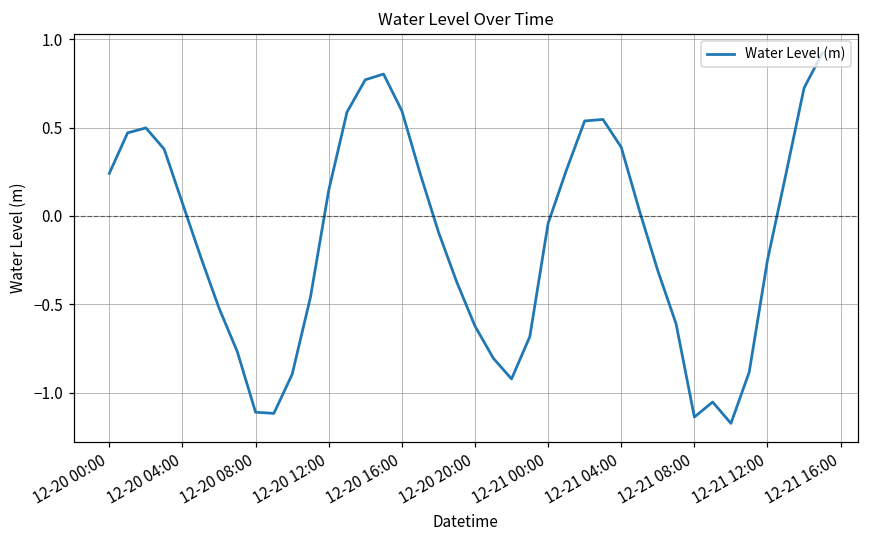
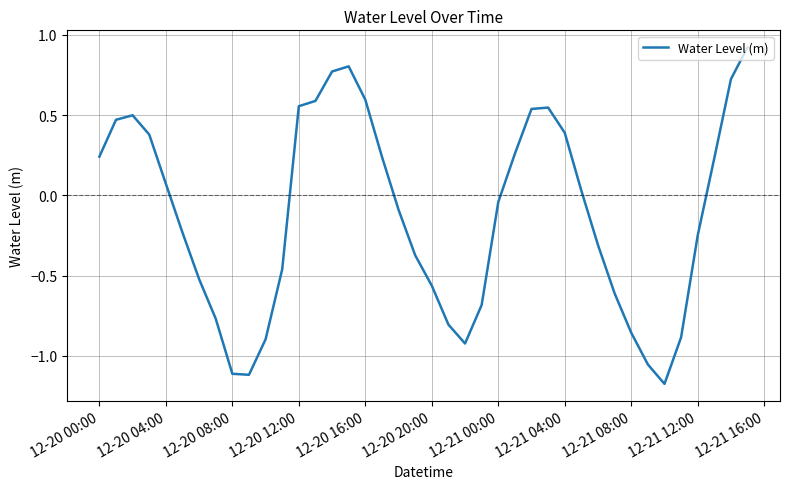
12-20 12:00: 0.14 -> 0.56
12-20 20:00: -0.62 -> -0.56
12-21 08:00: -1.14 -> -0.86
